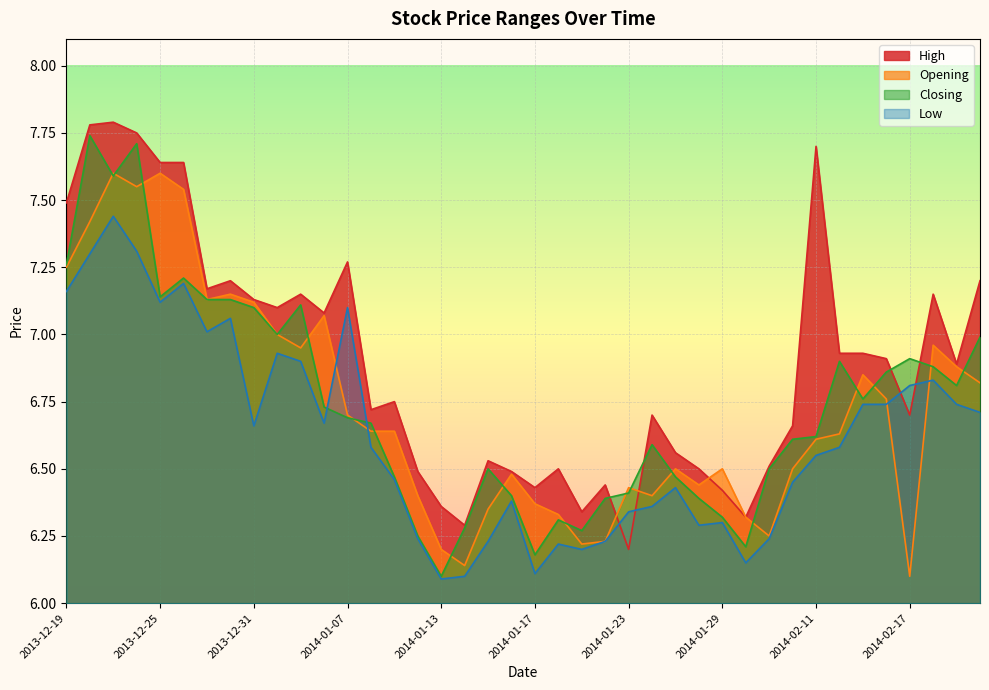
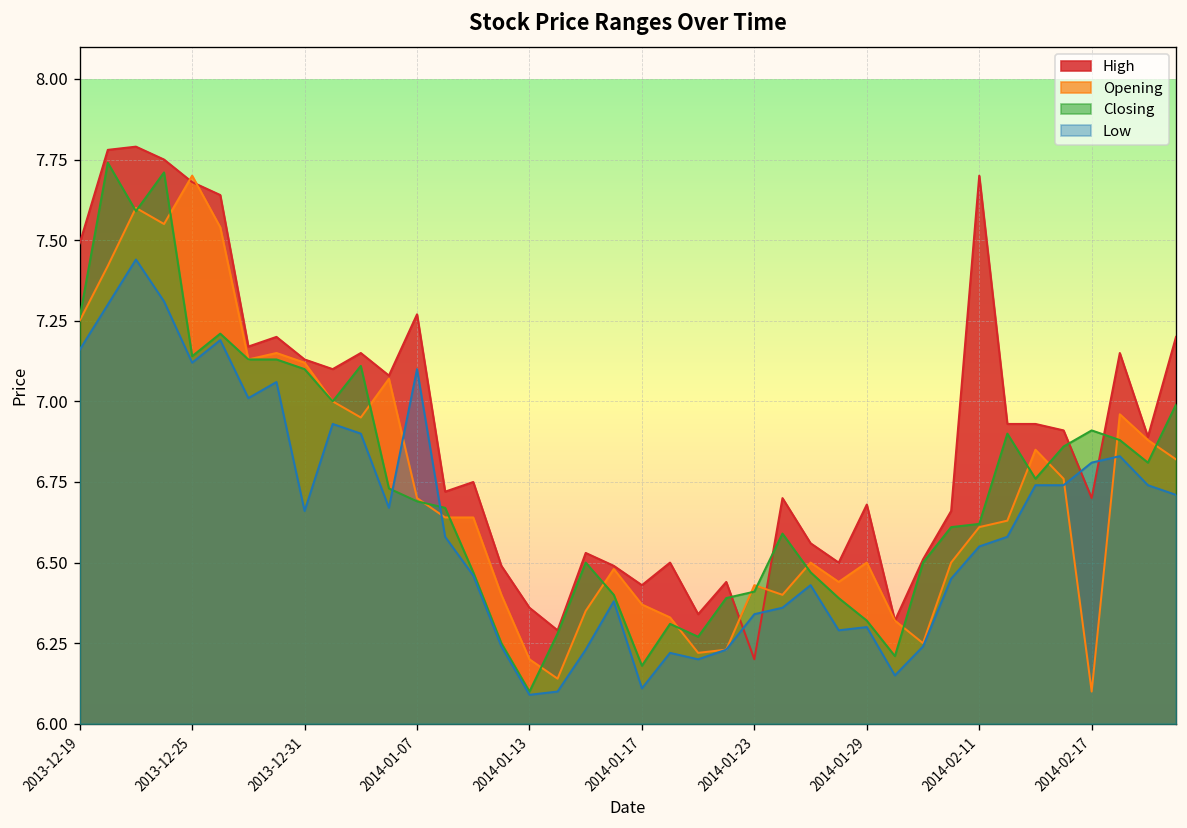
High, 2013-12-25: 7.64 -> 7.68
Opening, 2013-12-25: 7.6 -> 7.7
High, 2014-01-29: 6.42 -> 6.68
